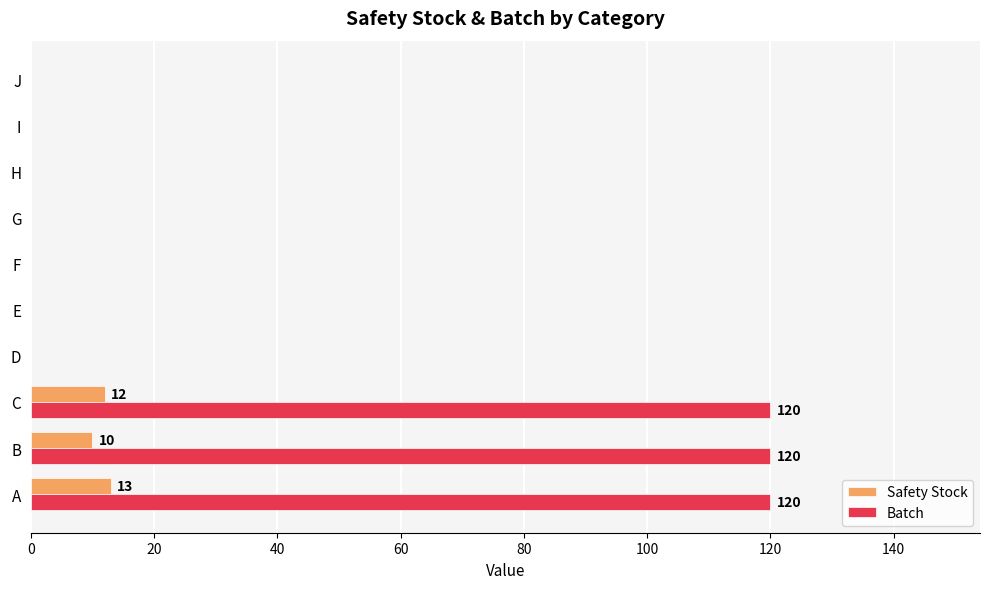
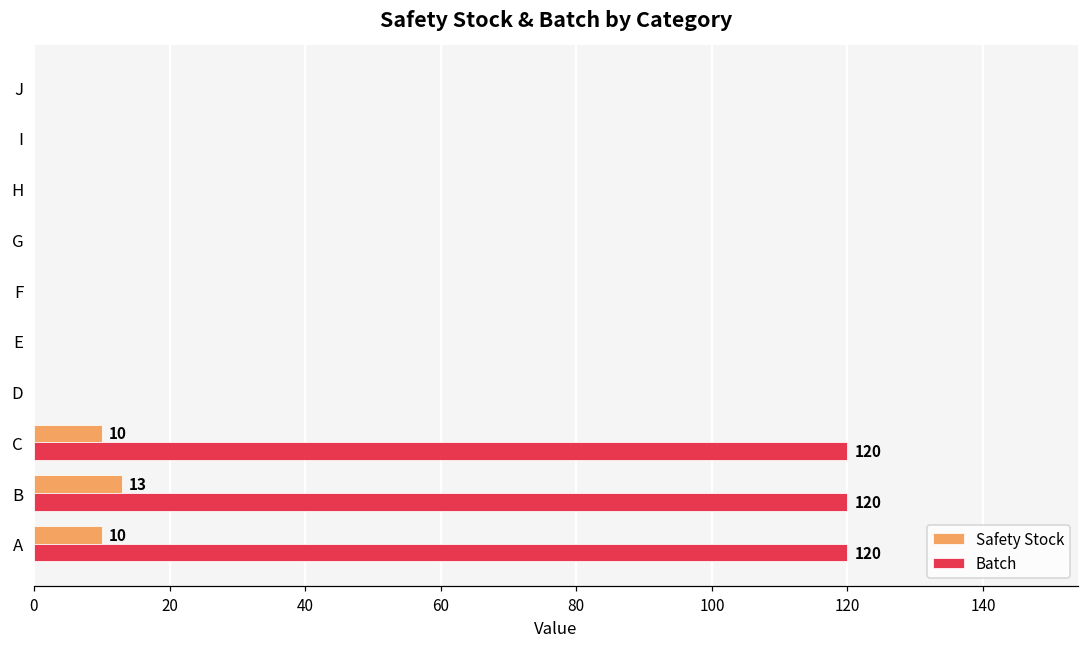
Safety Stock, C: 12 -> 10
Safety Stock, B: 10 -> 13
Safety Stock, A: 13 -> 10
